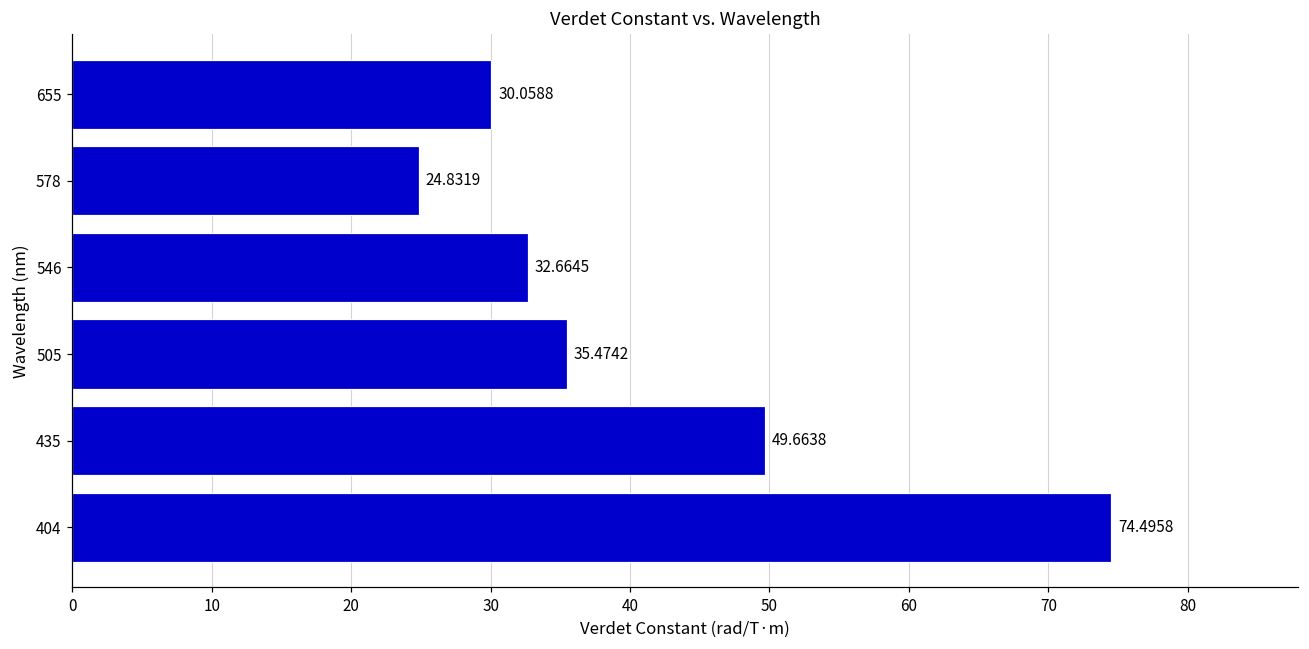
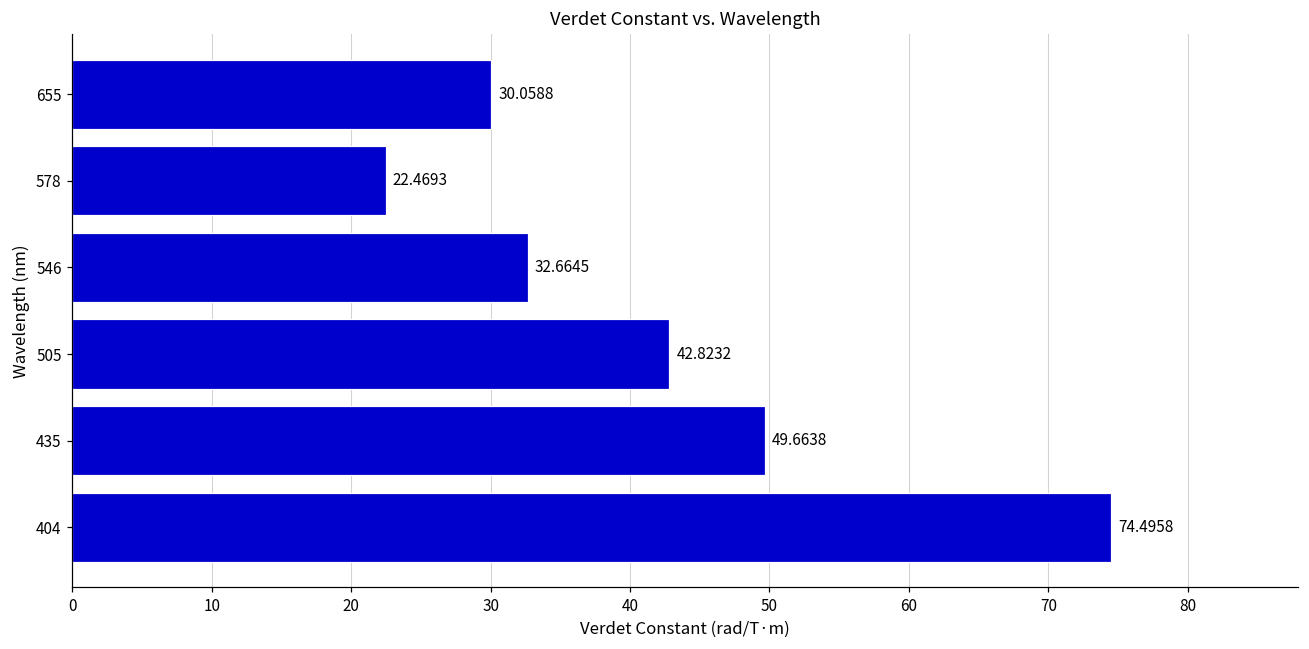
578: 24.8319 -> 22.4693
505: 35.4742 -> 42.8232
